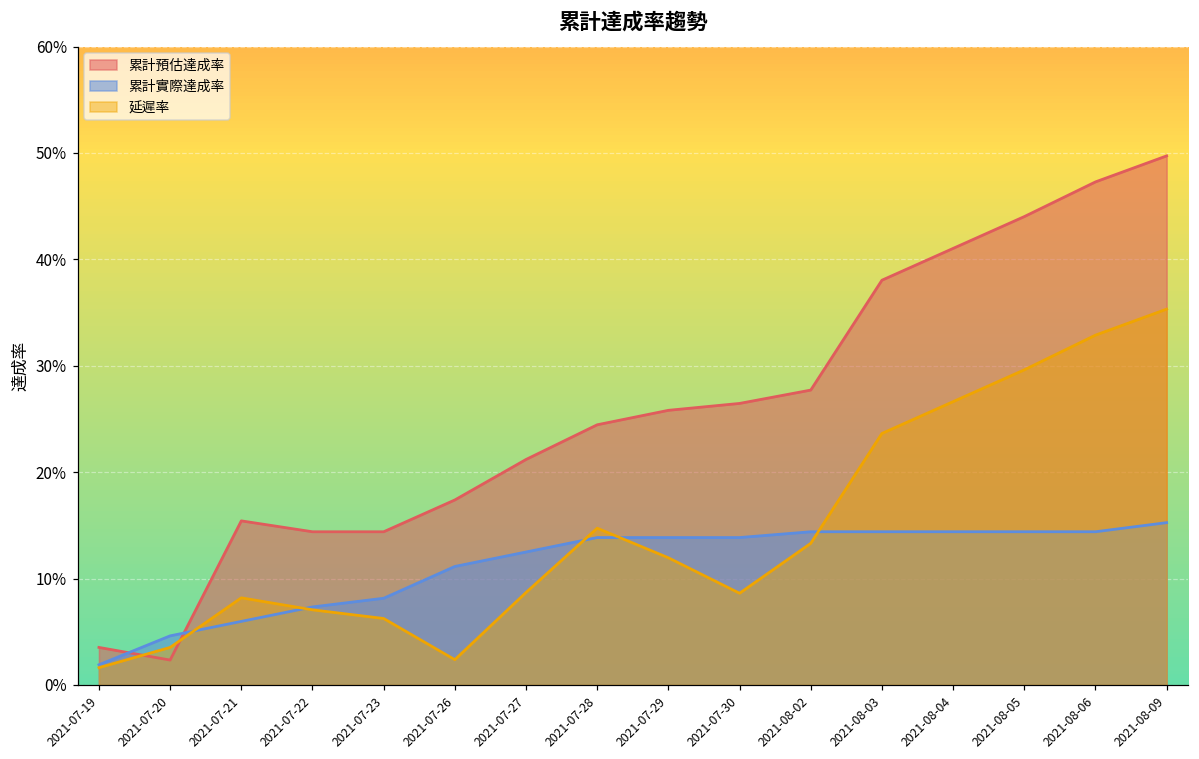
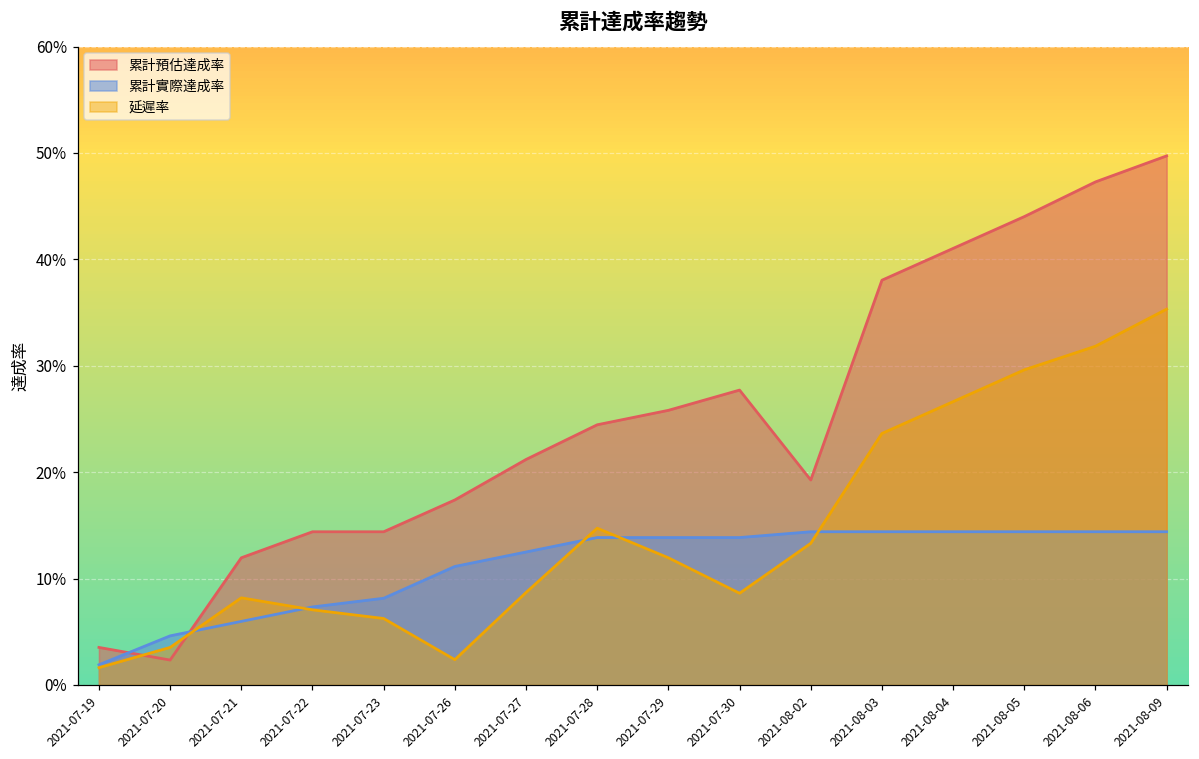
累計預估達成率, 2021-07-21: 15% -> 12%
累計預估達成率, 2021-07-30: 26% -> 28%
累計預估達成率, 2021-08-02: 28% -> 19%
延遲率, 2021-08-06: 33% -> 32%
累計實際達成率, 2021-08-09: 15% -> 14%
